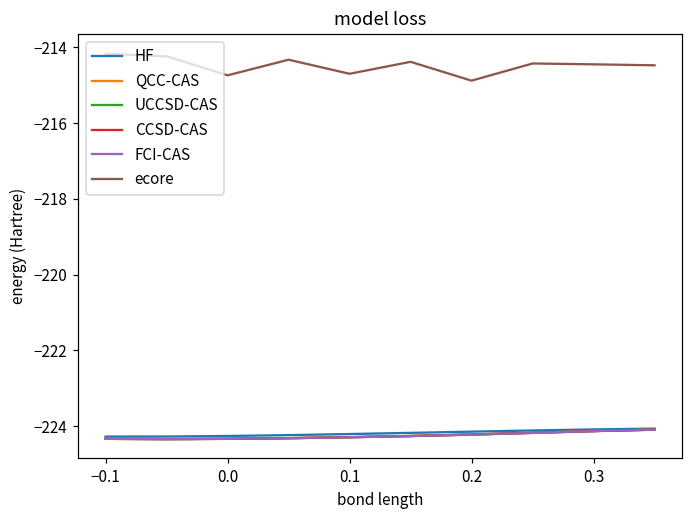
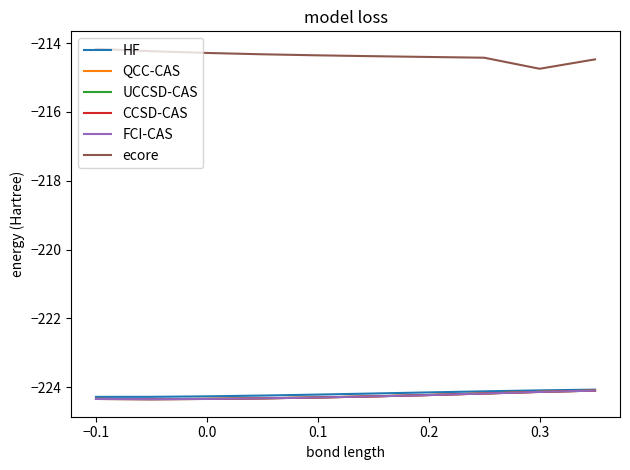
ecore, 0.0: -214.7 -> -214.3
ecore, 0.1: -214.7 -> -214.4
ecore, 0.2: -214.9 -> -214.4
ecore, 0.3: -214.4 -> -214.7
